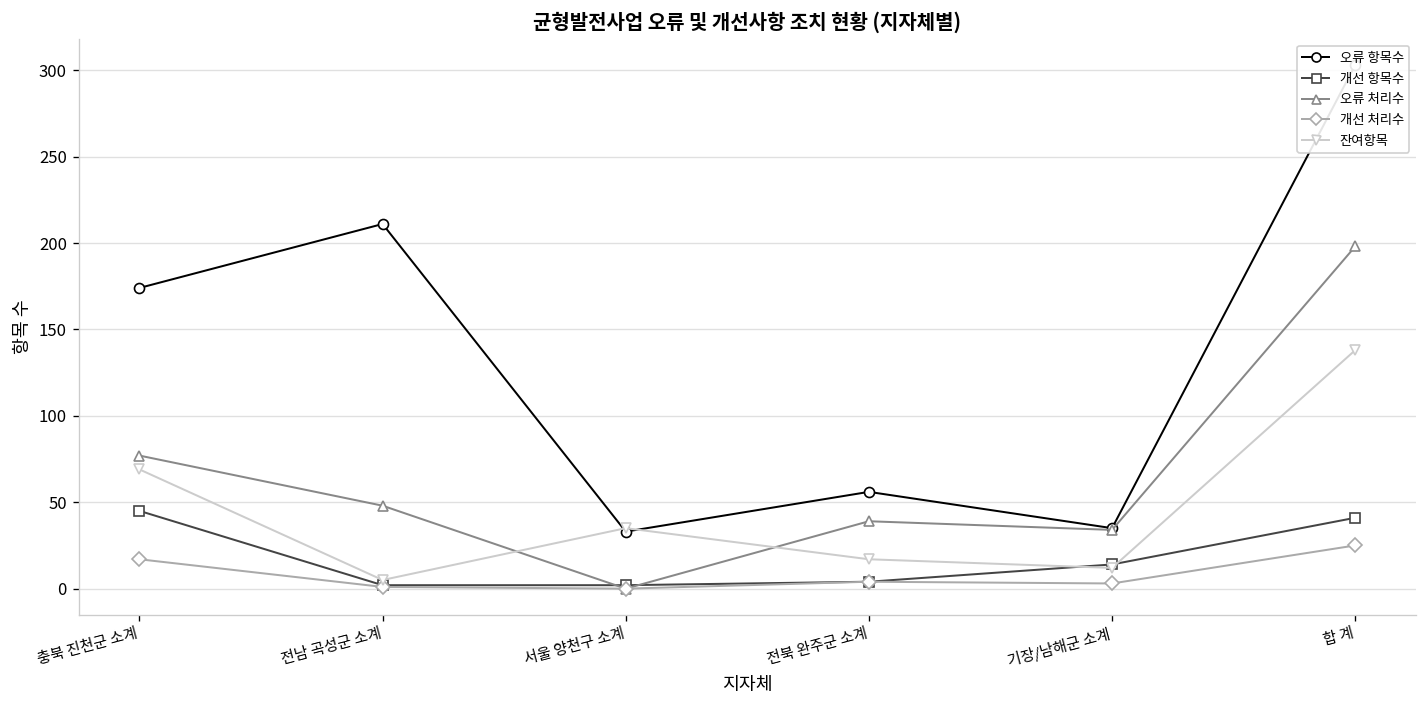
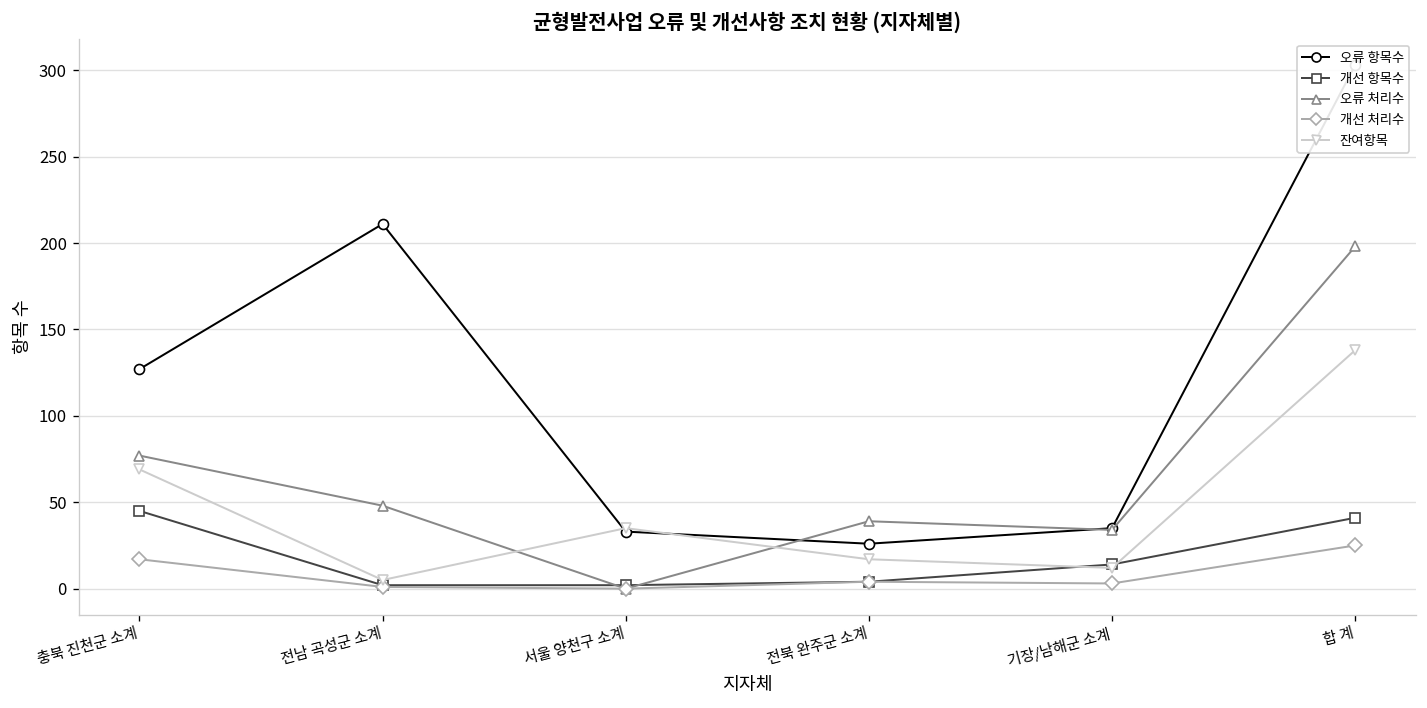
오류 항목수, 충북 진천군 소계: 174 -> 127
오류 항목수, 전북 완주군 소계: 56 -> 26
